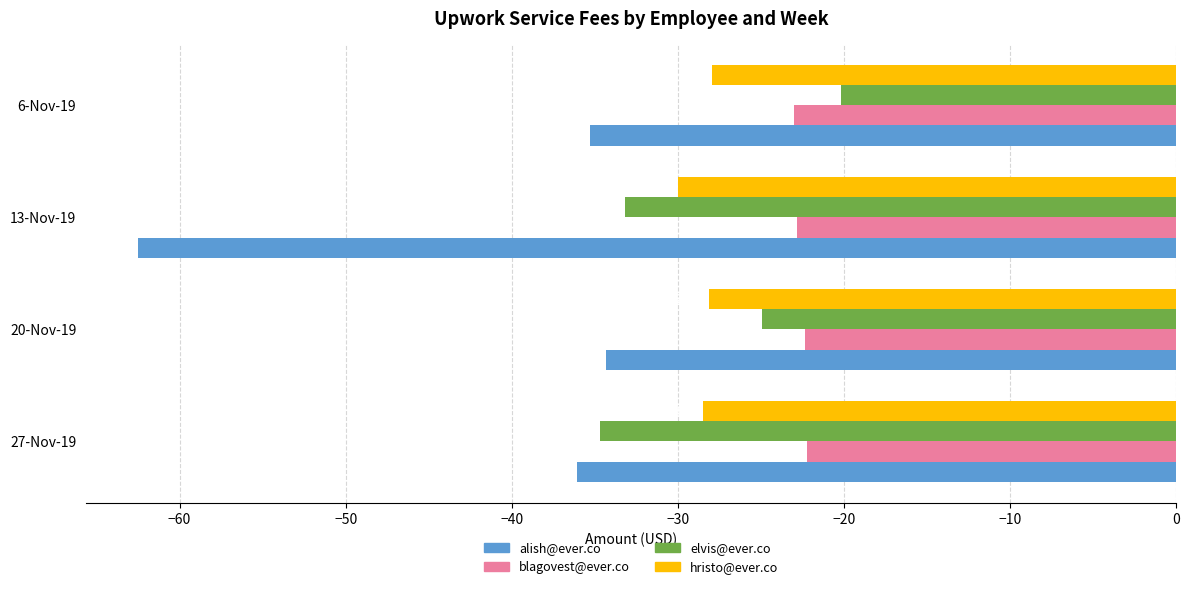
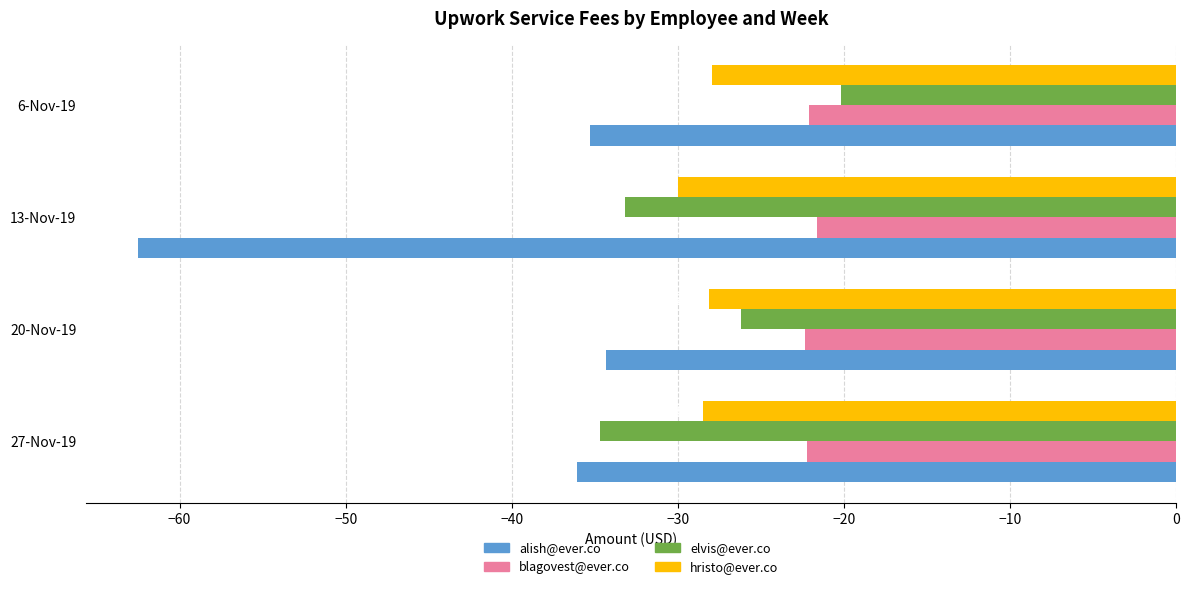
blagovest@ever.co, 6-Nov-19: -23.0 -> -22.1
blagovest@ever.co, 13-Nov-19: -22.9 -> -21.6
elvis@ever.co, 20-Nov-19: -25.0 -> -26.2
